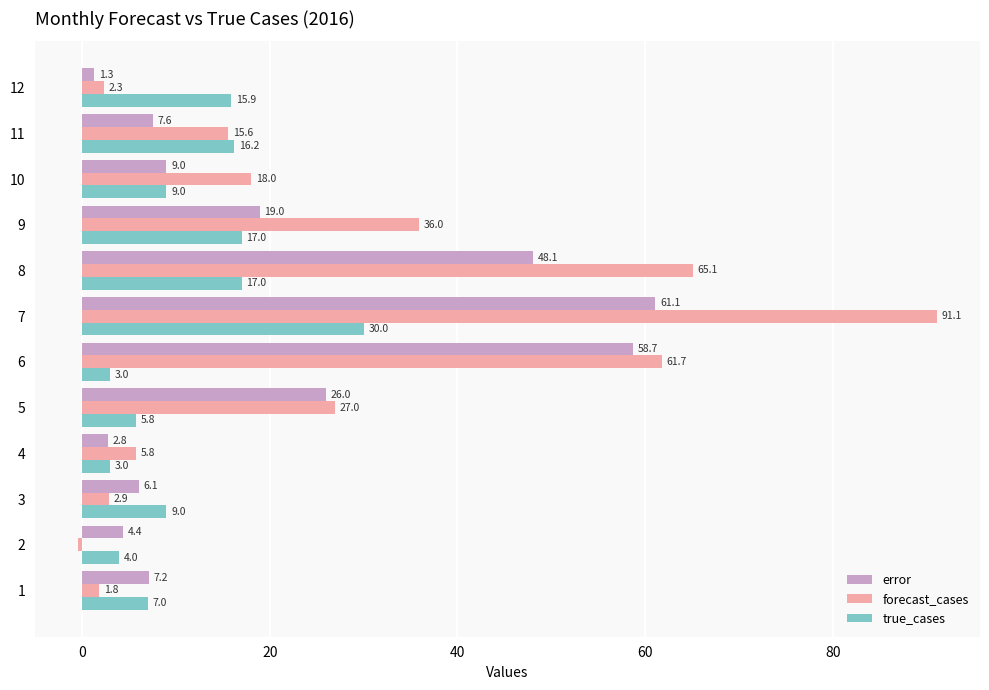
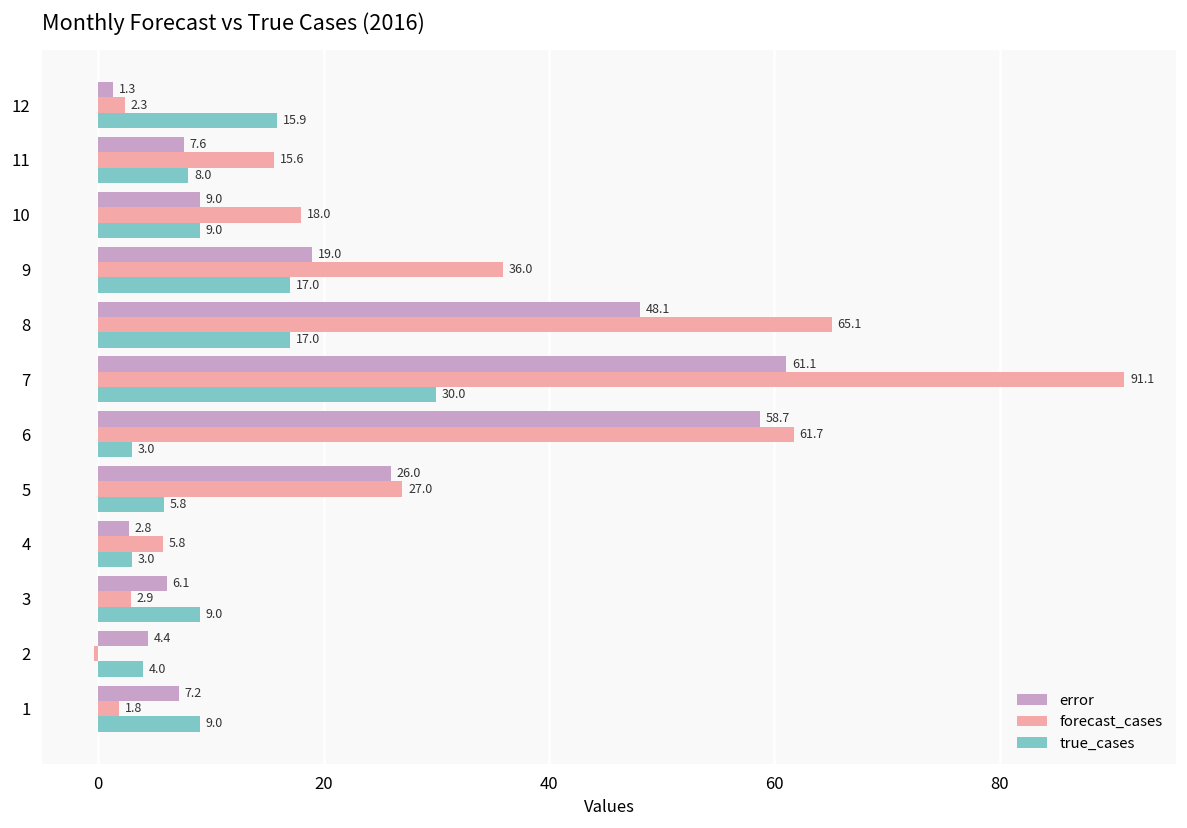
true_cases, 11: 16.2 -> 8.0
true_cases, 1: 7.0 -> 9.0
